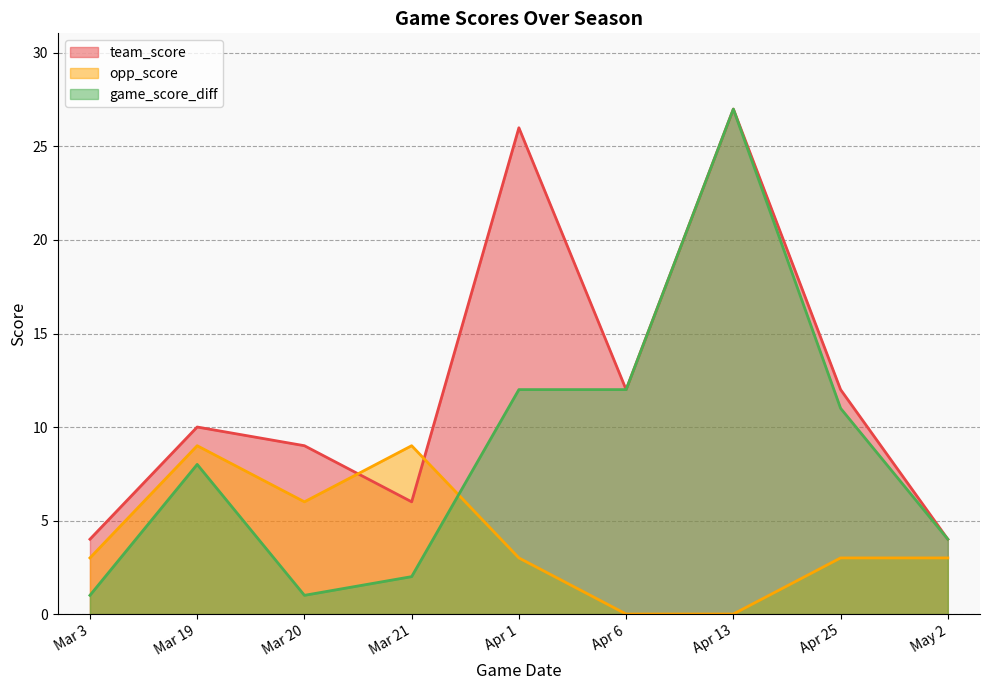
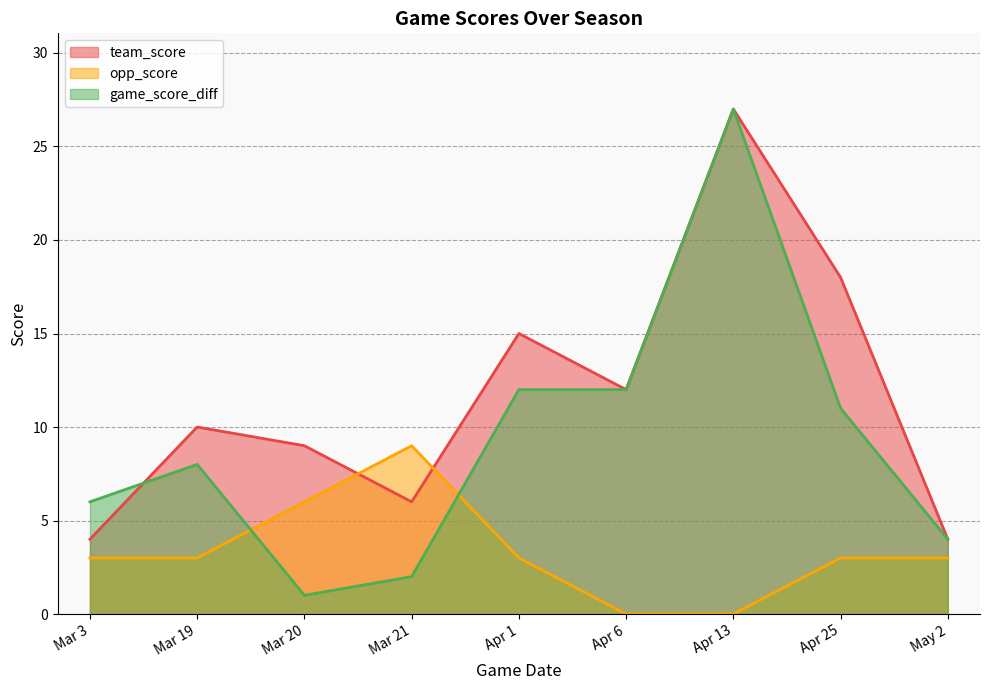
game_score_diff, Mar 3: 1 -> 6
opp_score, Mar 19: 9 -> 3
team_score, Apr 1: 26 -> 15
team_score, Apr 25: 12 -> 18
